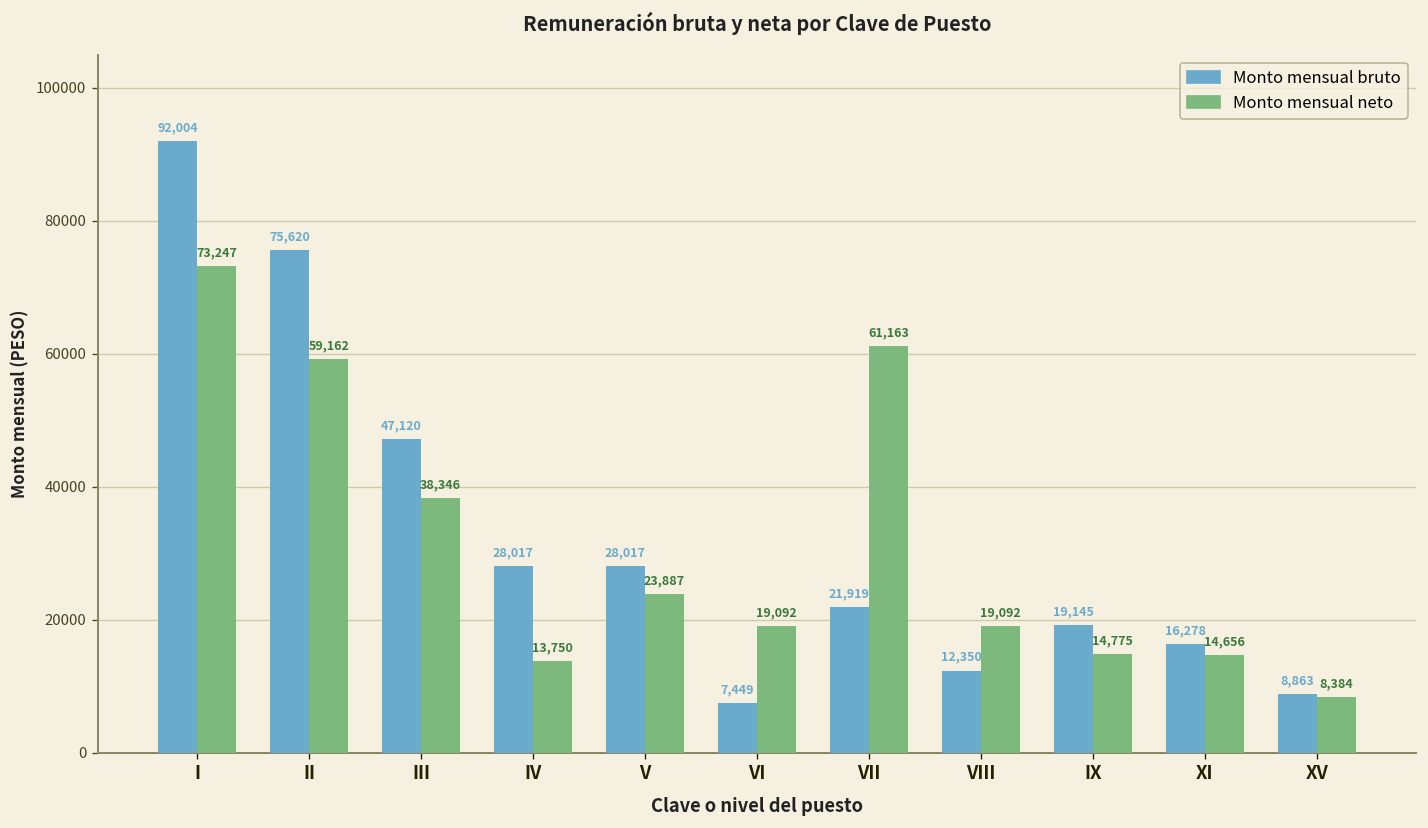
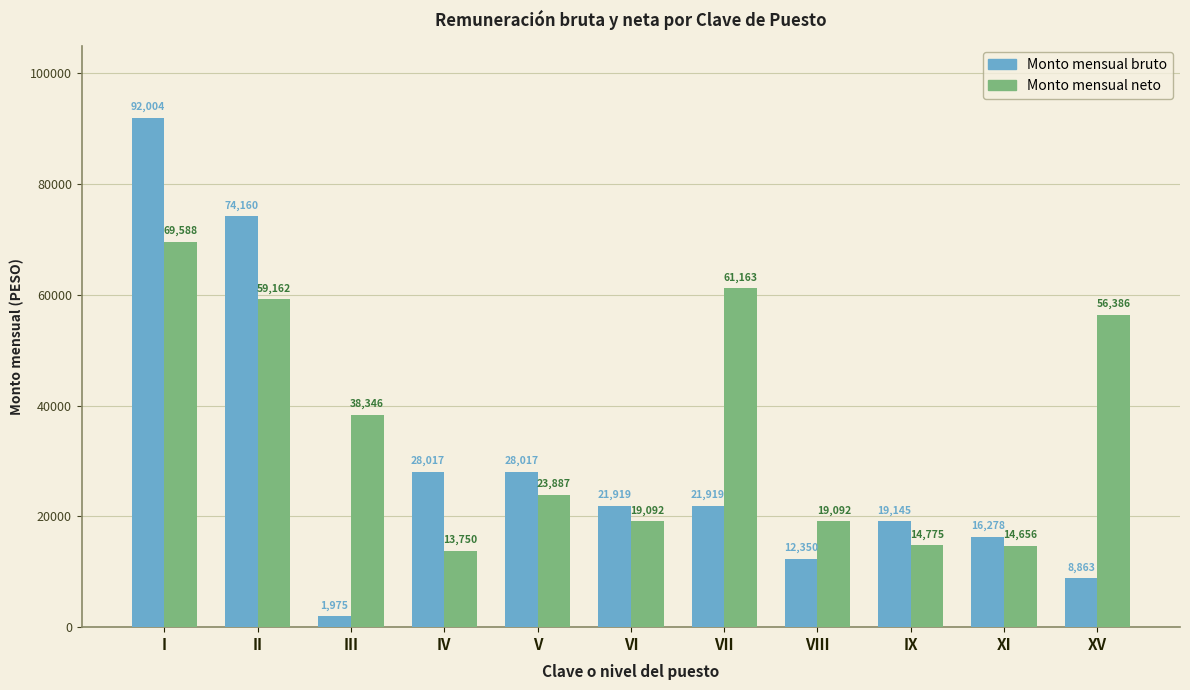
Monto mensual neto, I: 73,247 -> 69,588
Monto mensual bruto, II: 75,620 -> 74,160
Monto mensual bruto, III: 47,120 -> 1,975
Monto mensual bruto, VI: 7,449 -> 21,919
Monto mensual neto, XV: 8,384 -> 56,386
